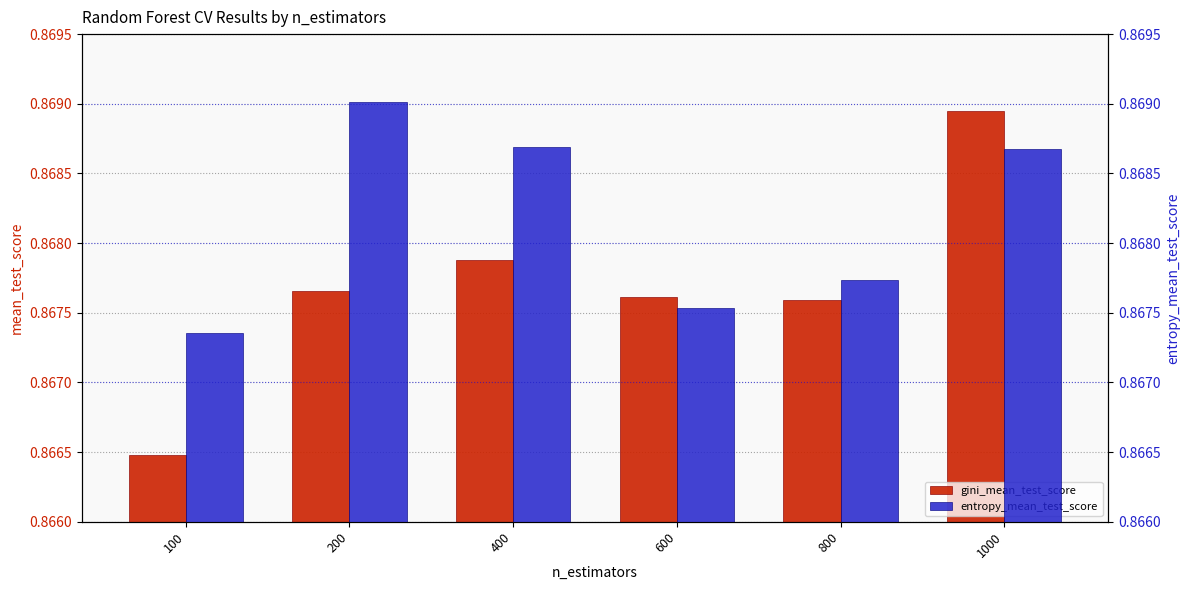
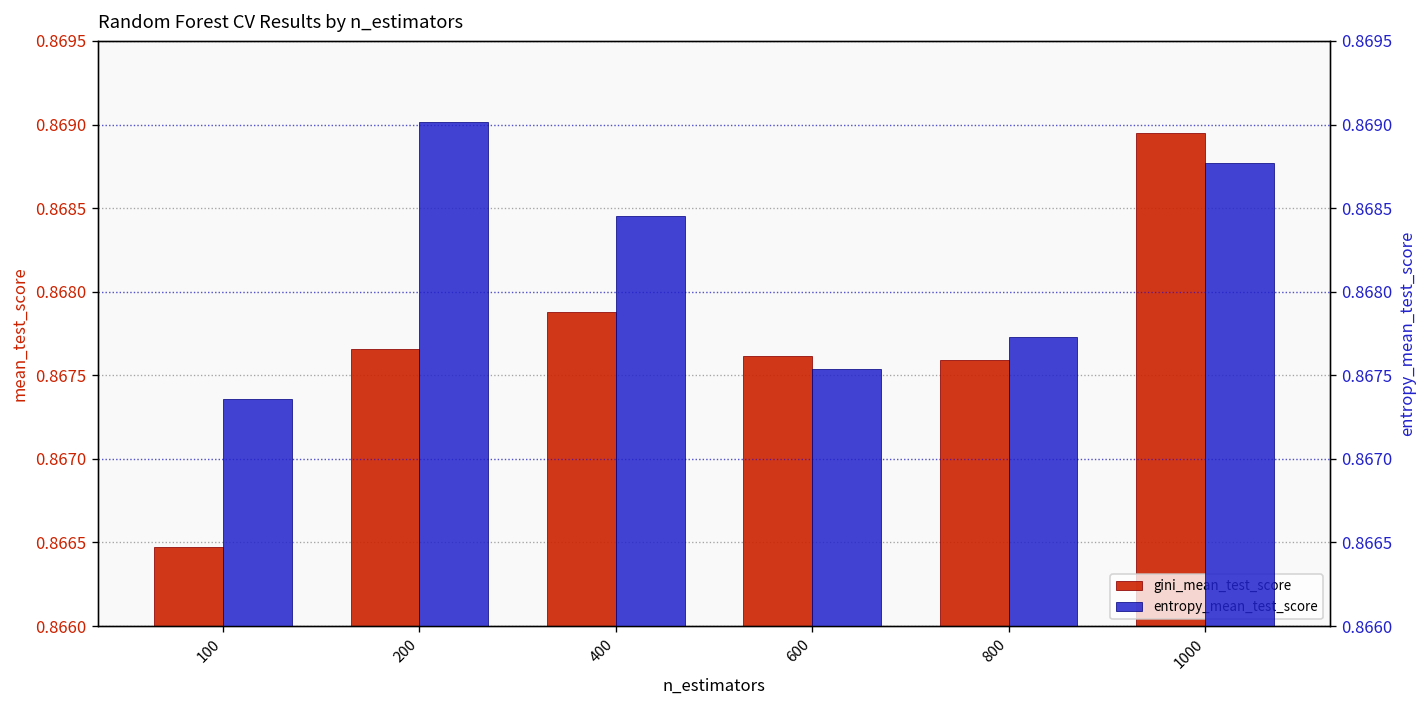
entropy_mean_test_score, 400: 0.86869 -> 0.86845
entropy_mean_test_score, 1000: 0.86868 -> 0.86877
